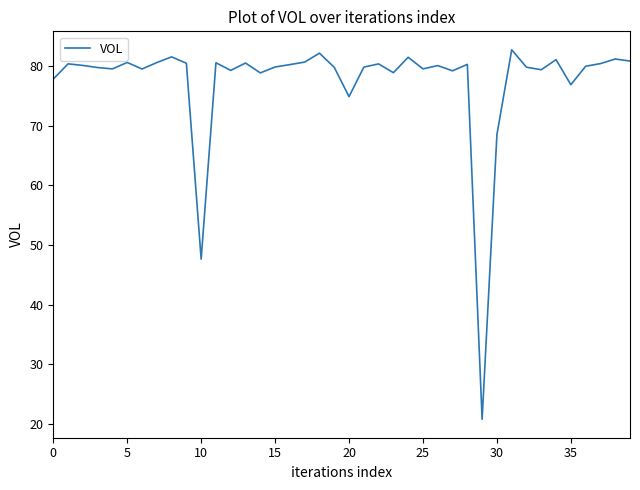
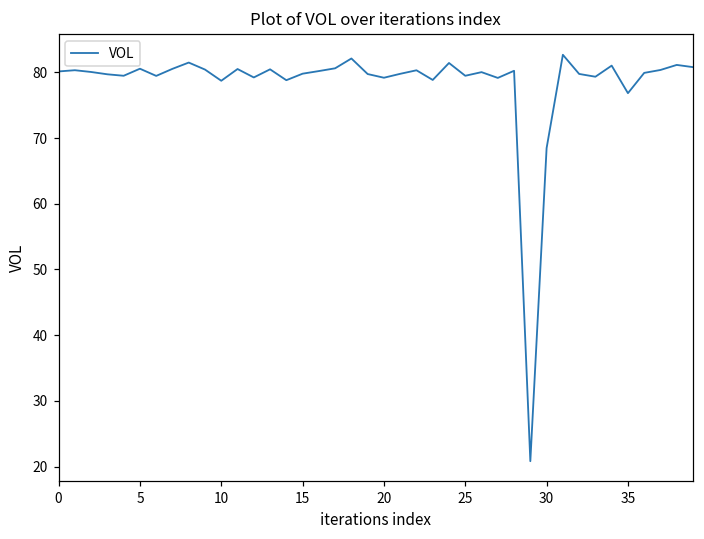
0: 78 -> 80
10: 48 -> 79
20: 75 -> 79
